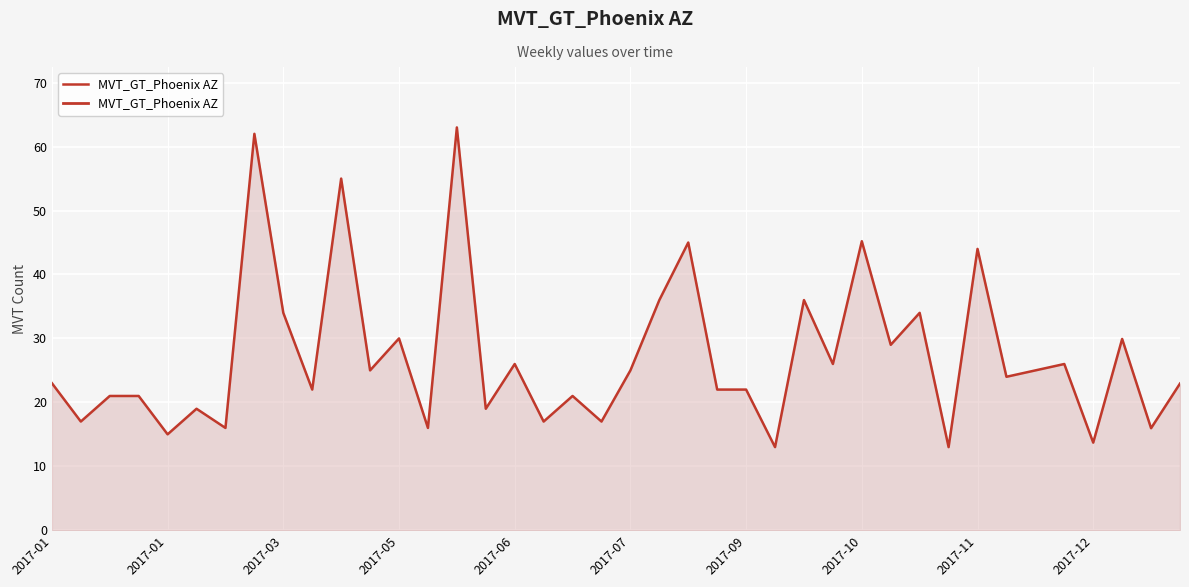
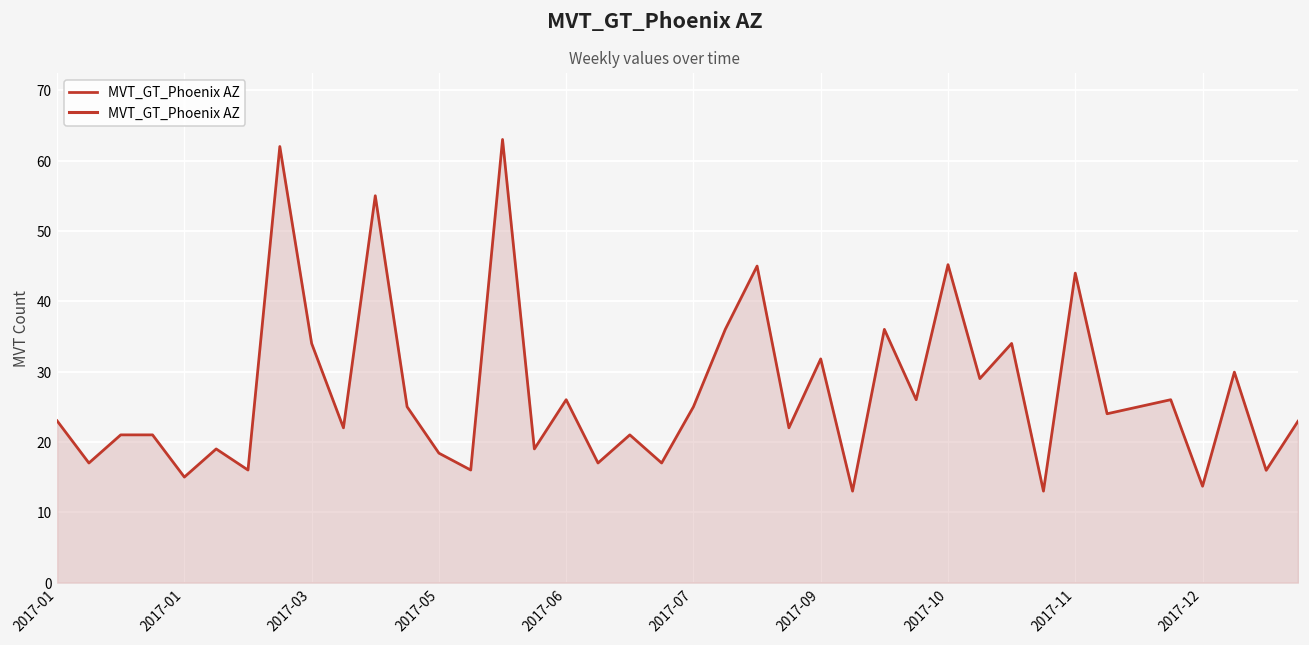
2017-05: 30 -> 18
2017-09: 22 -> 32
